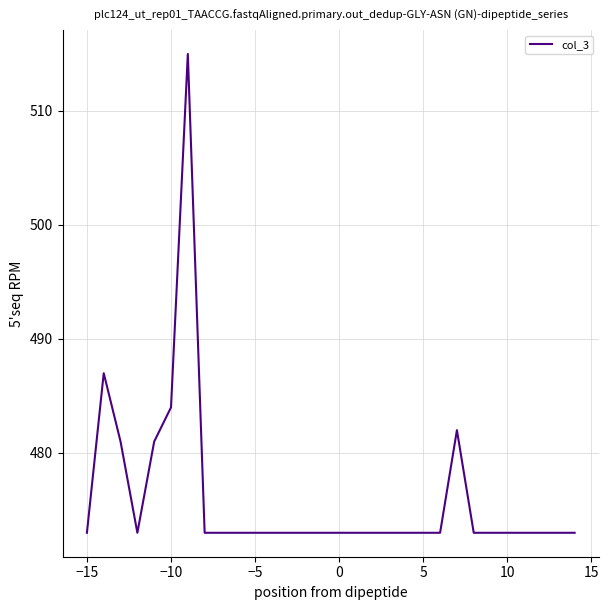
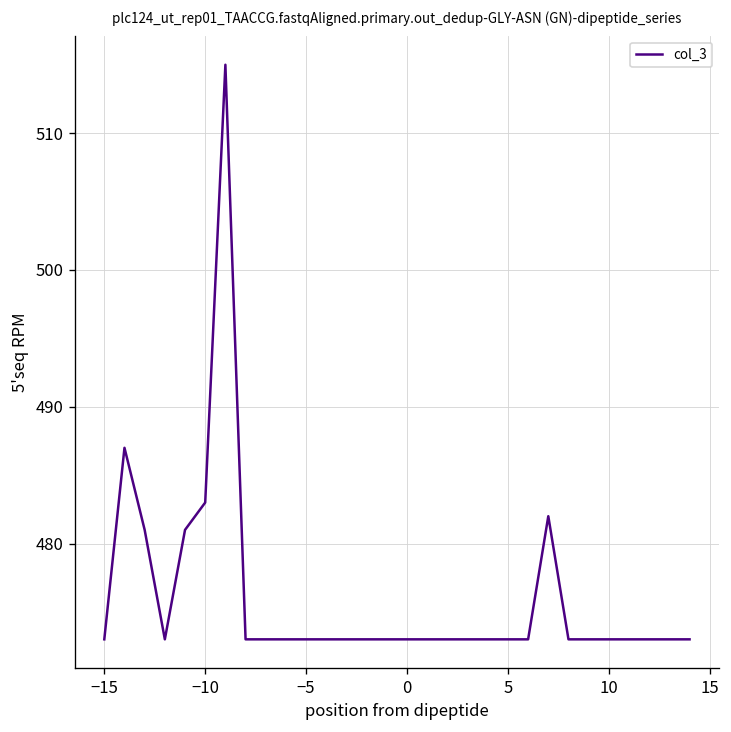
−10: 484 -> 483
